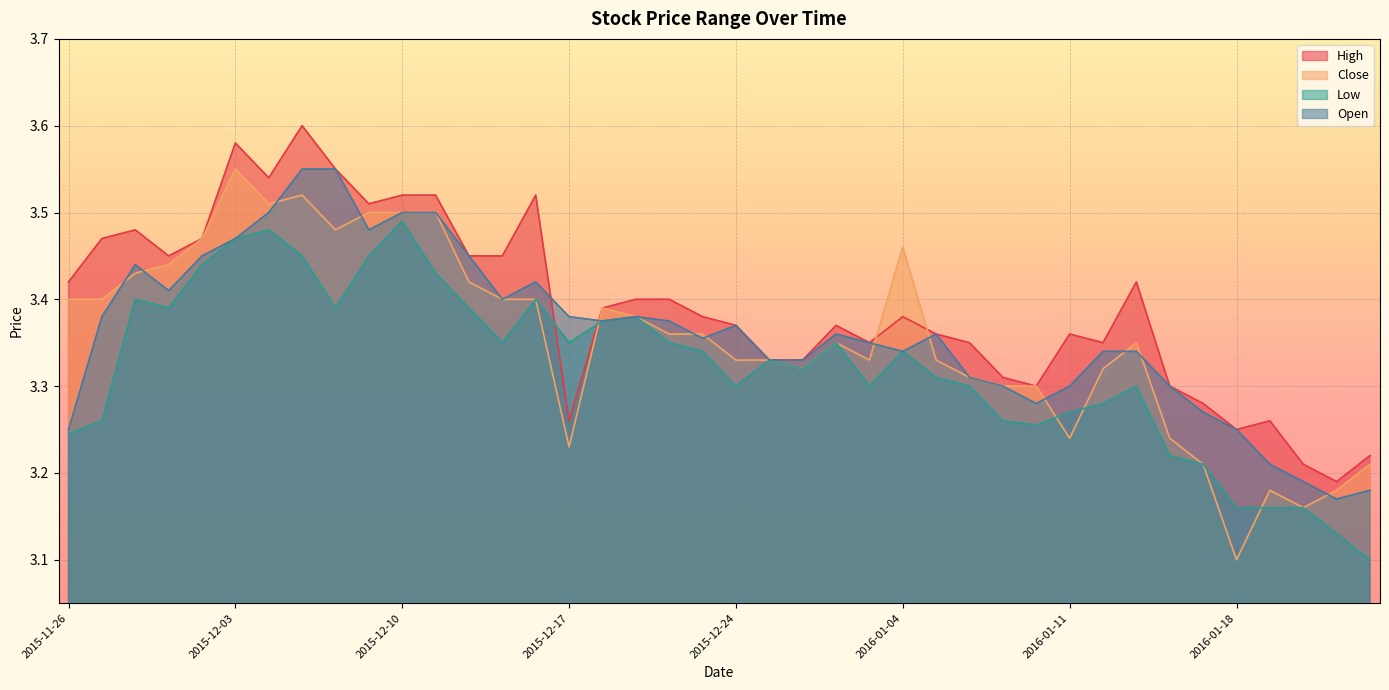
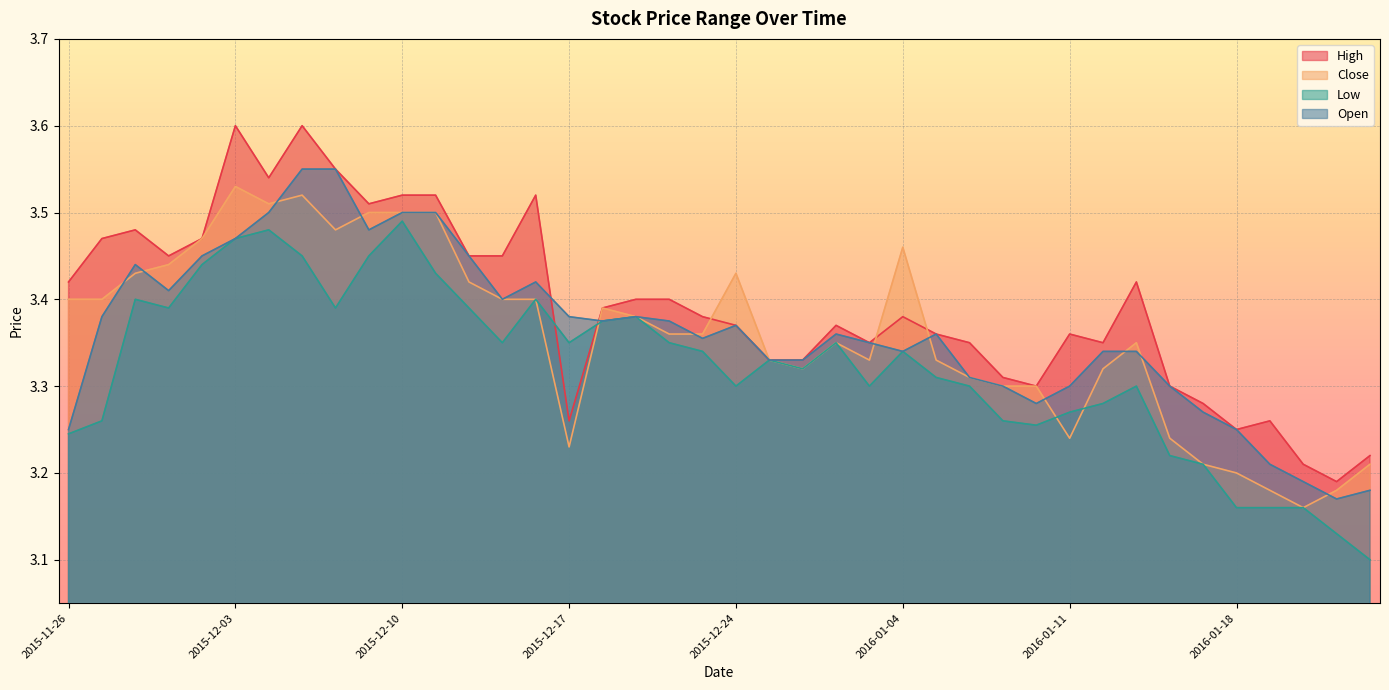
High, 2015-12-03: 3.58 -> 3.60
Close, 2015-12-03: 3.55 -> 3.53
Close, 2015-12-24: 3.33 -> 3.43
Close, 2016-01-18: 3.1 -> 3.2
